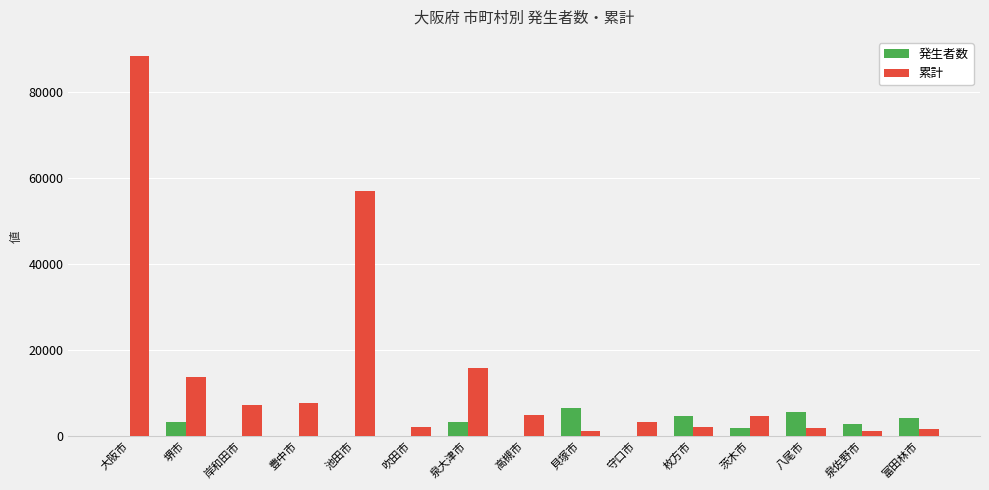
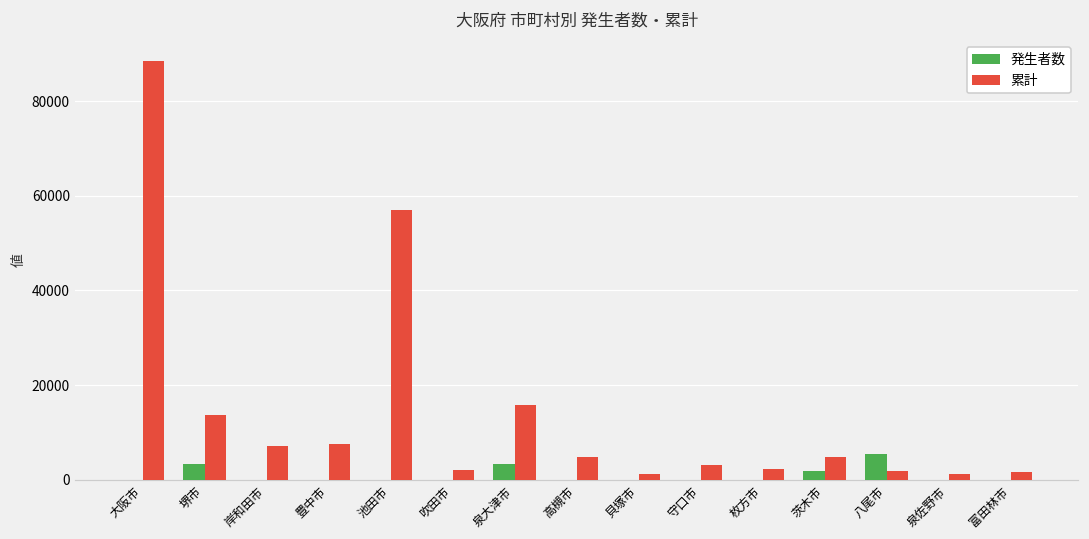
発生者数, 貝塚市: 6000 -> 0
発生者数, 枚方市: 5000 -> 0
発生者数, 泉佐野市: 3000 -> 0
発生者数, 富田林市: 4000 -> 0
